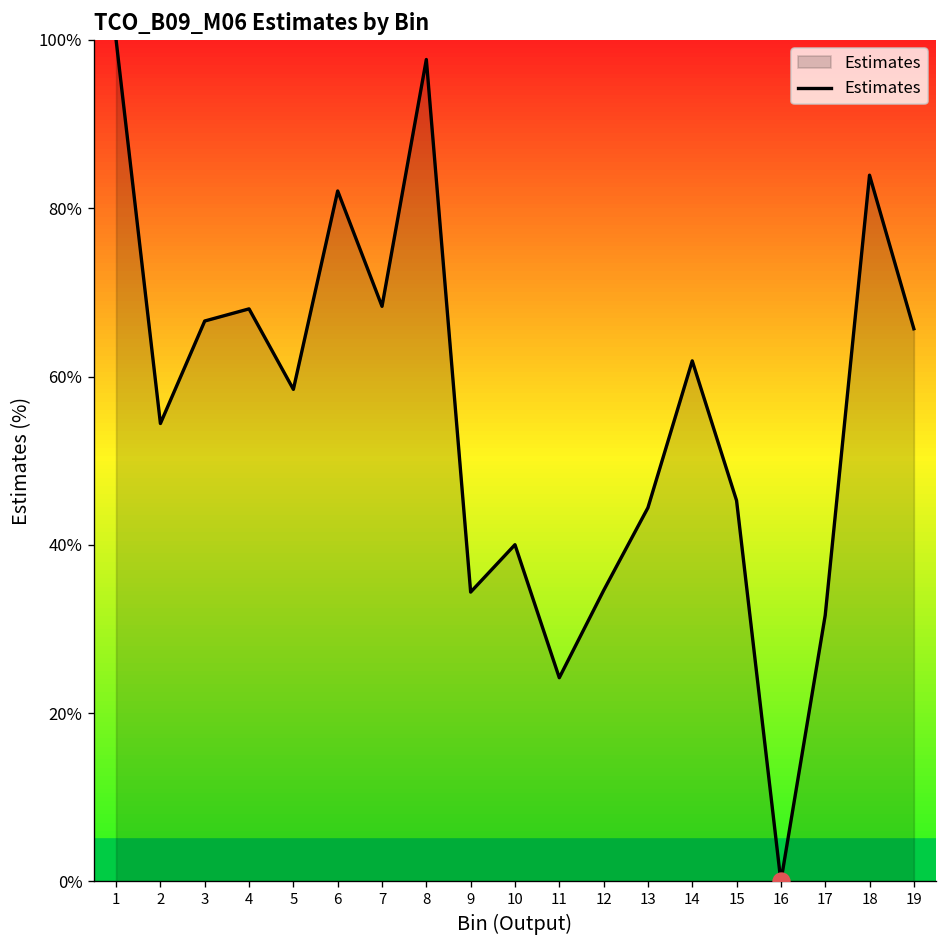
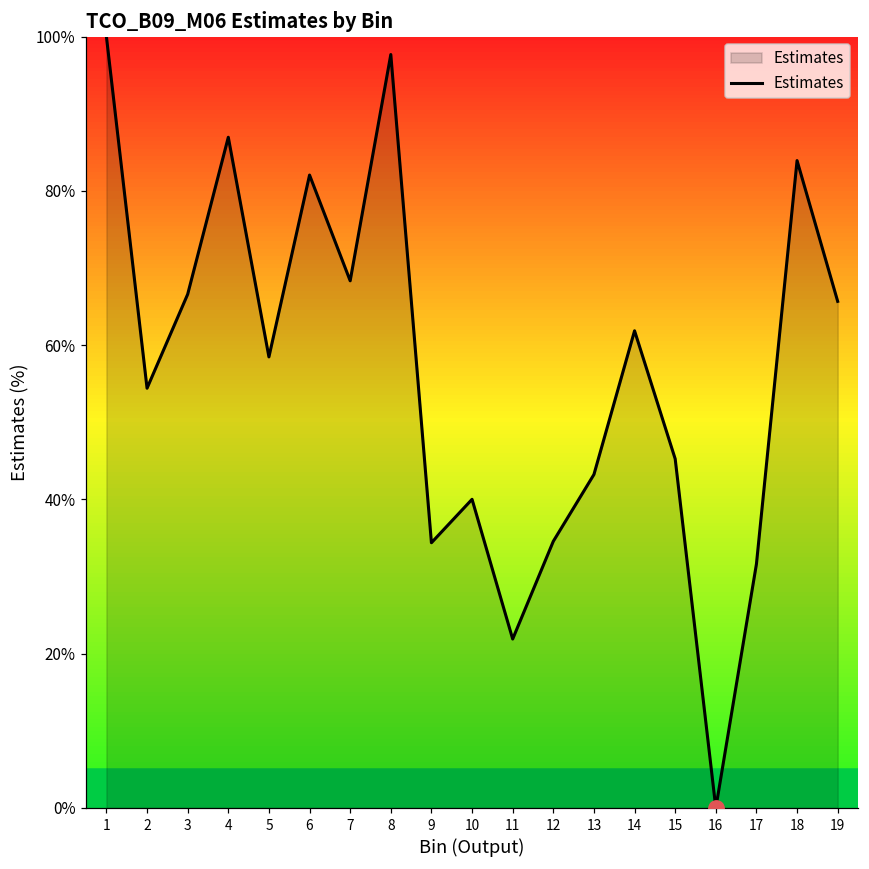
Estimates, 4: 68% -> 87%
Estimates, 11: 24% -> 22%
Estimates, 13: 44% -> 43%
